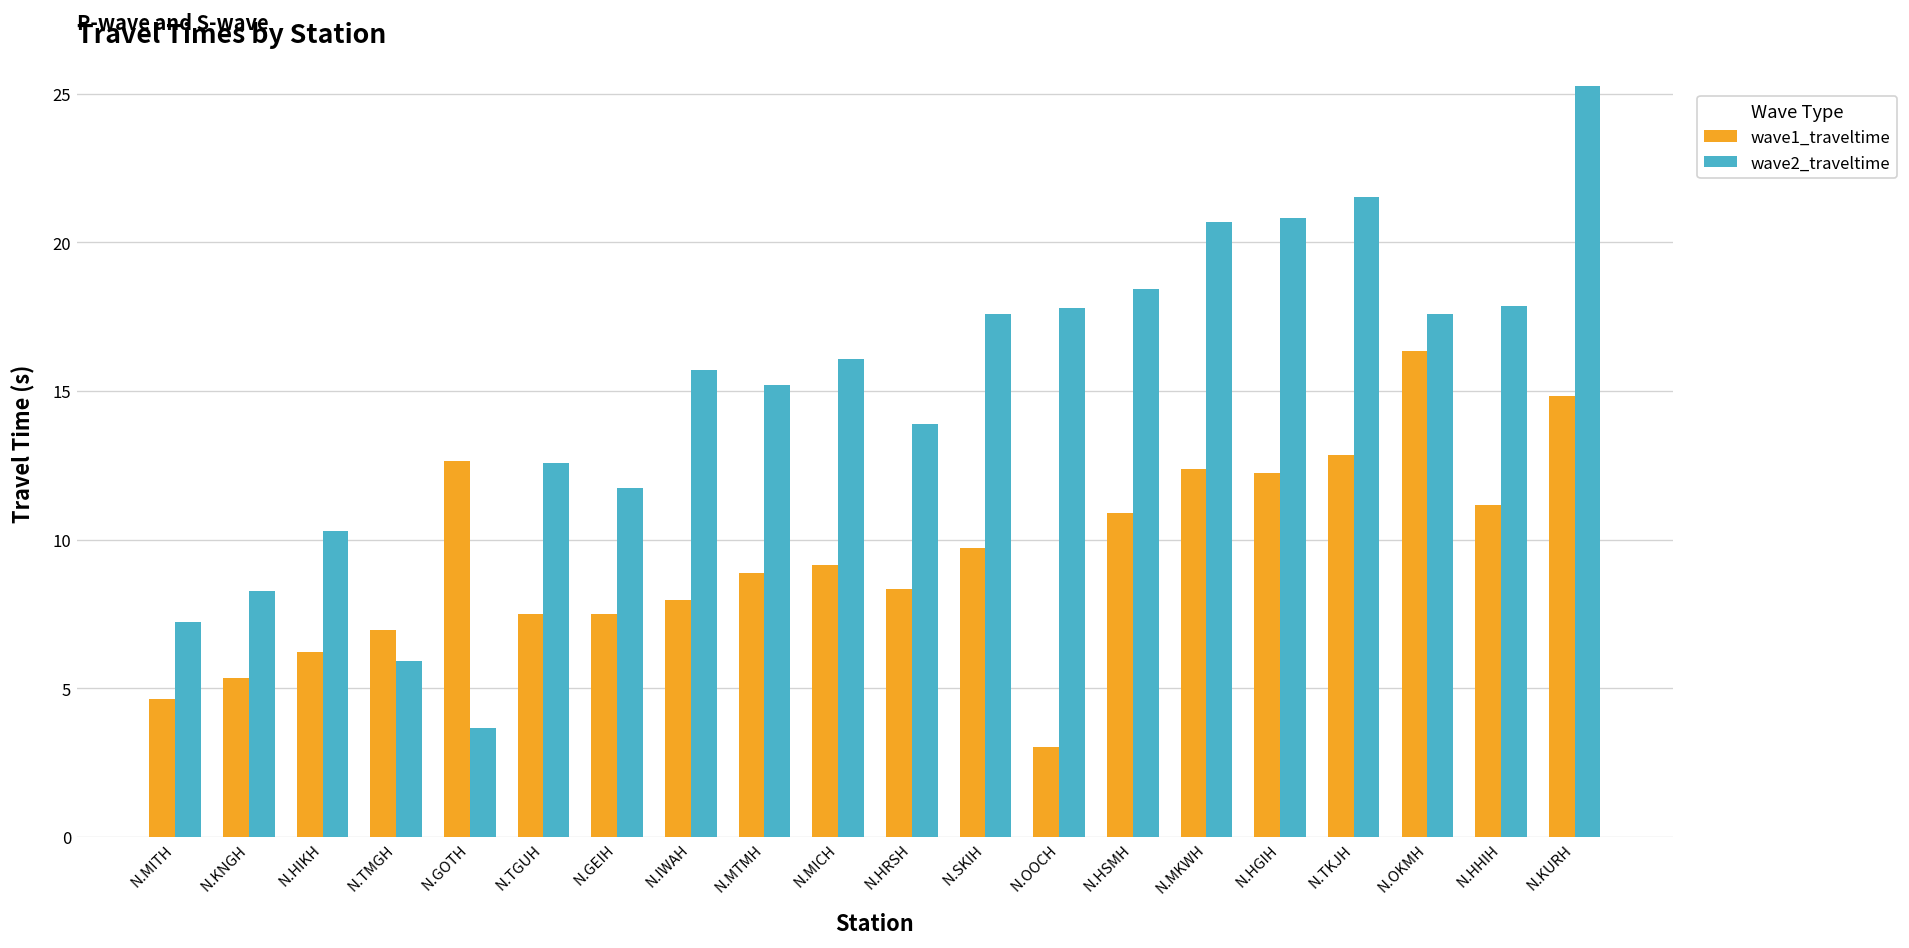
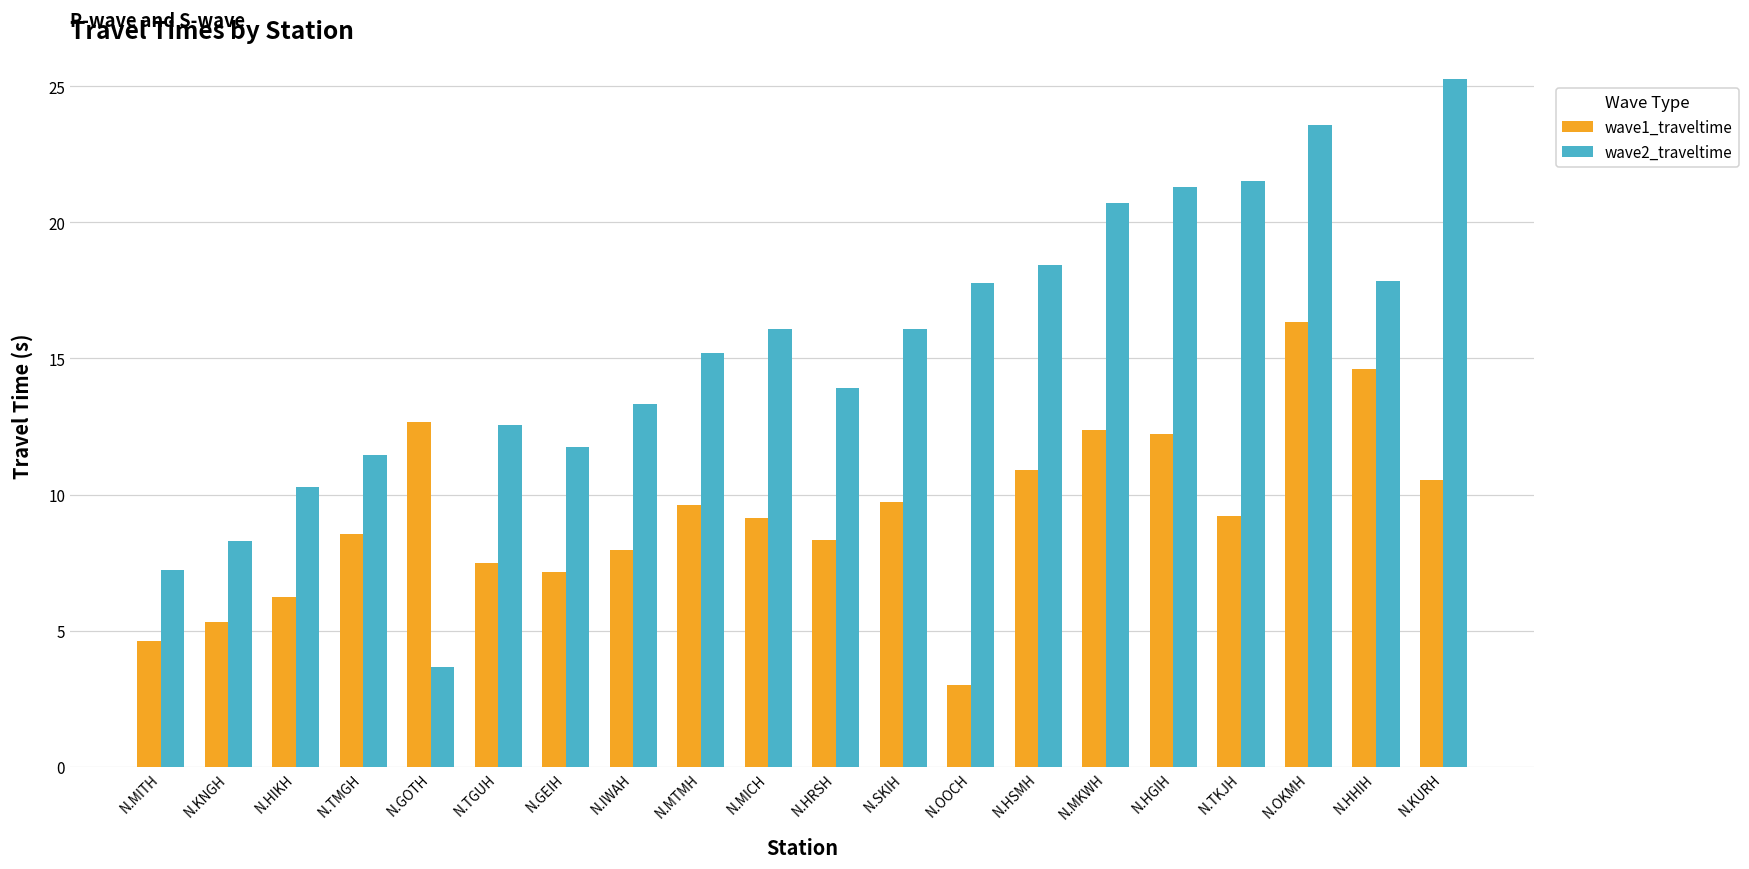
wave1_traveltime, N.TMGH: 7.0 -> 8.6
wave2_traveltime, N.TMGH: 5.9 -> 11.5
wave1_traveltime, N.GEIH: 7.5 -> 7.2
wave2_traveltime, N.IWAH: 15.7 -> 13.3
wave1_traveltime, N.MTMH: 8.9 -> 9.6
wave2_traveltime, N.SKIH: 17.6 -> 16.1
wave2_traveltime, N.HGIH: 20.8 -> 21.3
wave1_traveltime, N.TKJH: 12.9 -> 9.2
wave2_traveltime, N.OKMH: 17.6 -> 23.6
wave1_traveltime, N.HHIH: 11.2 -> 14.6
wave1_traveltime, N.KURH: 14.8 -> 10.5
